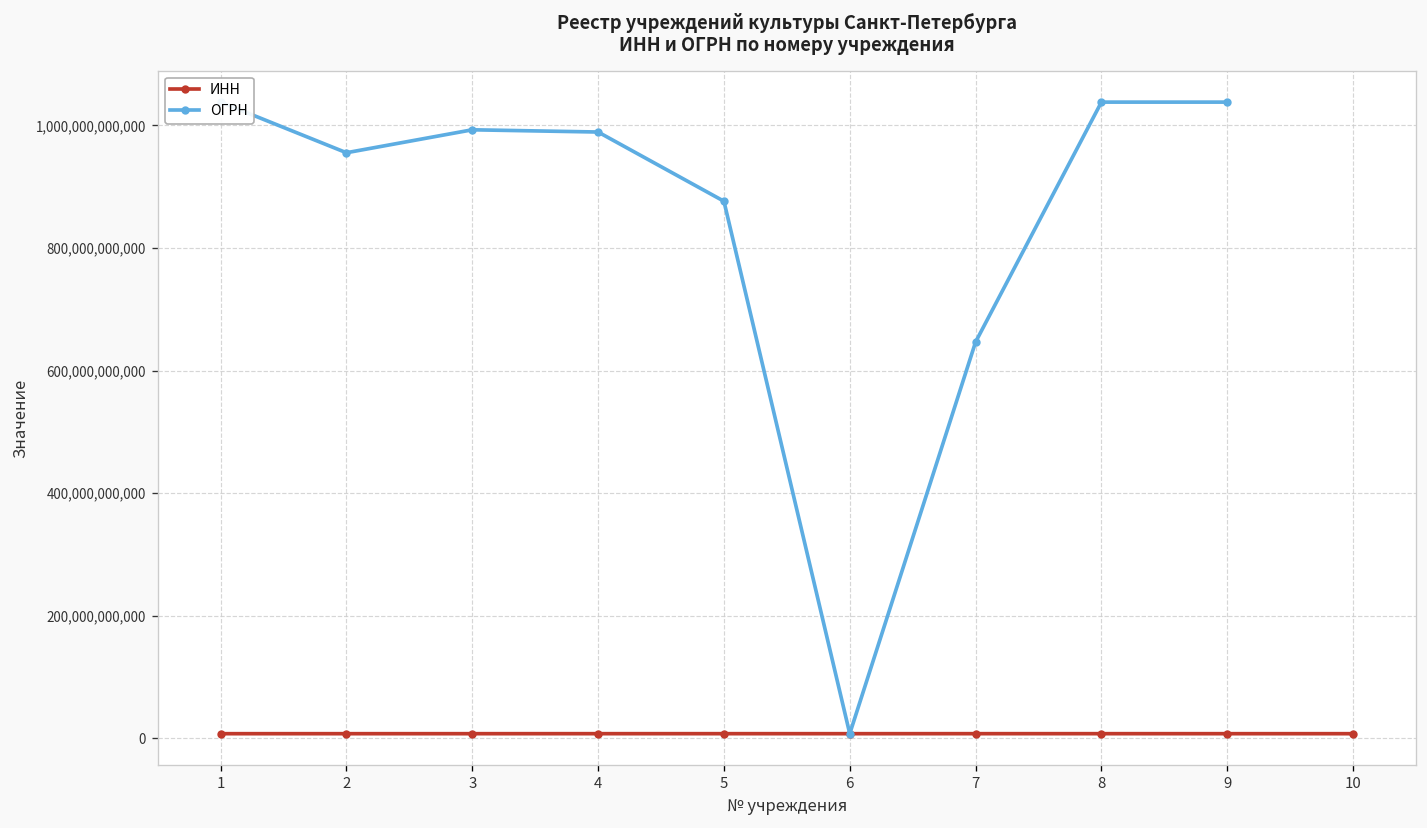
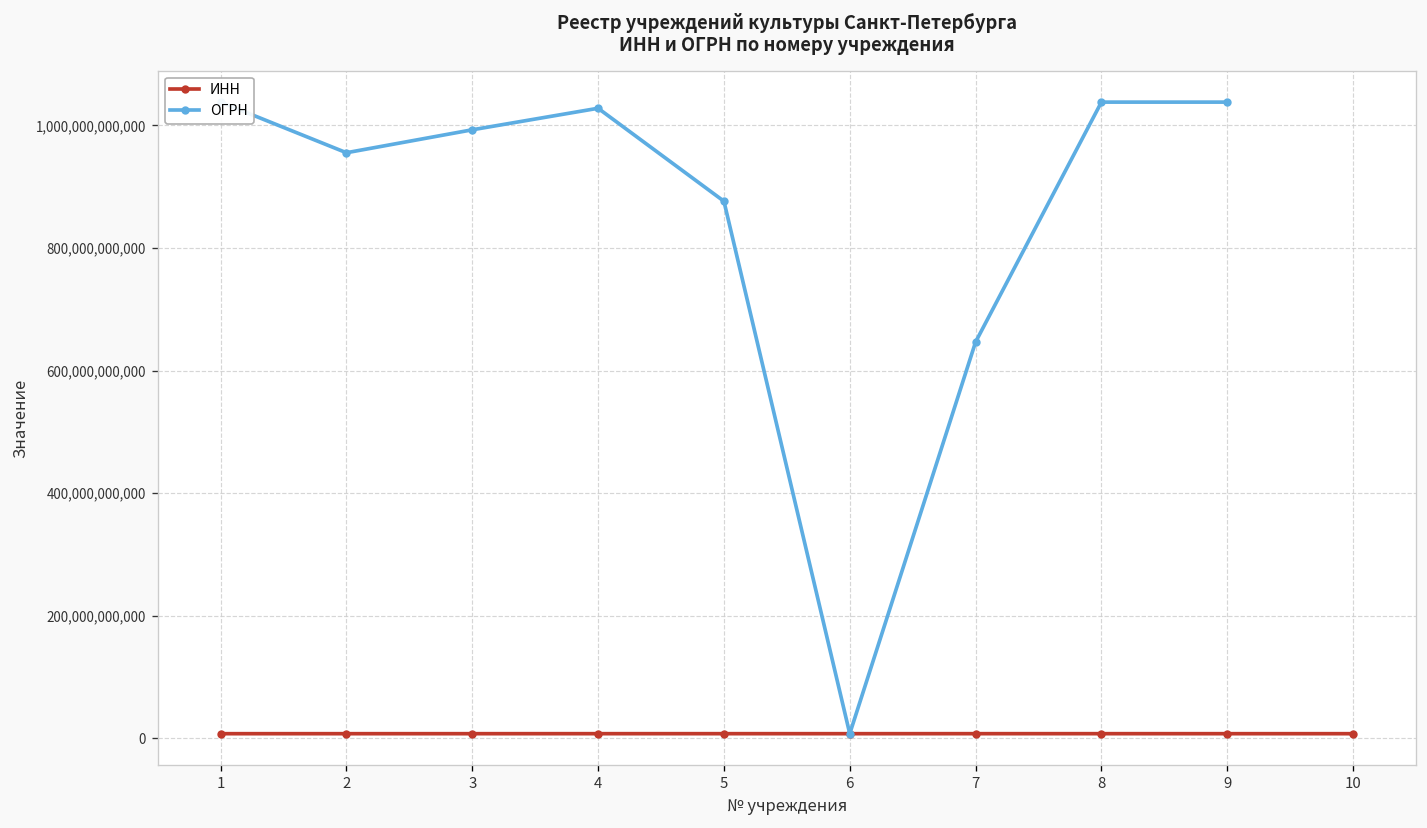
ОГРН, 4: 990,000,000,000 -> 1,030,000,000,000
